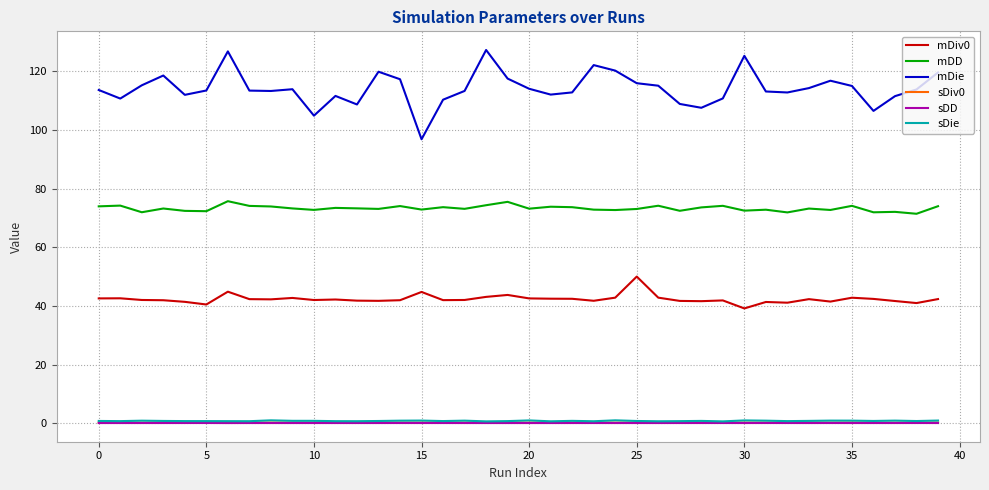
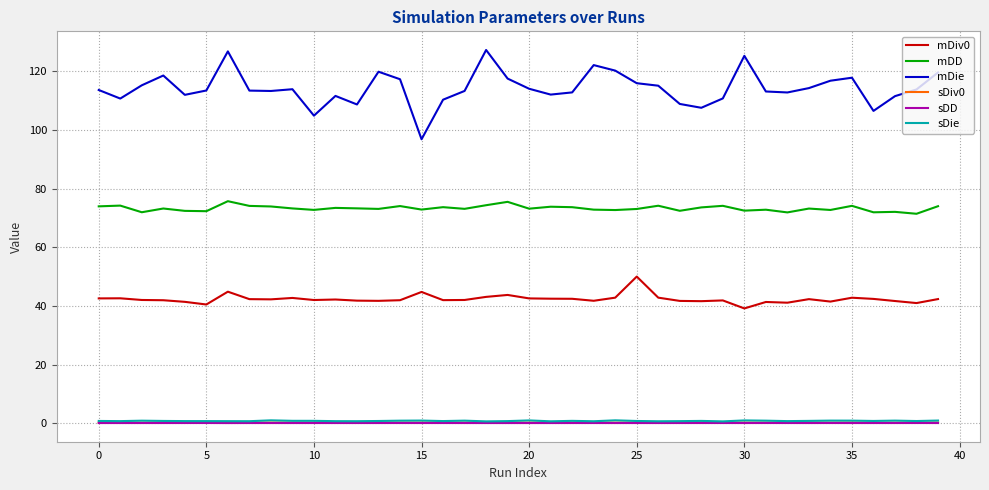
mDie, 35: 115 -> 118
